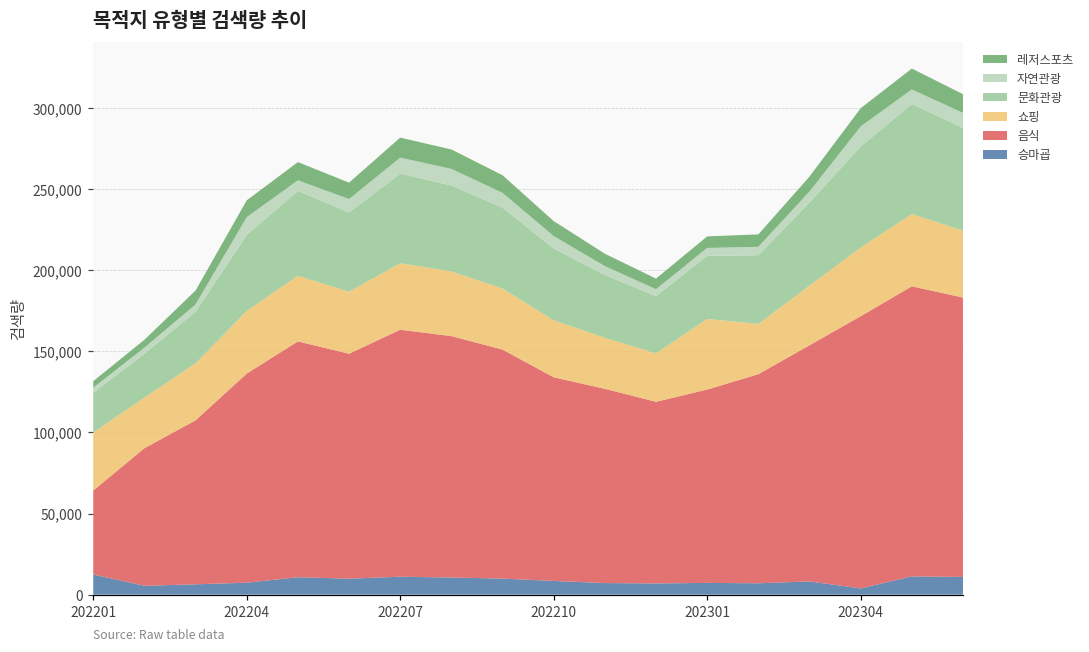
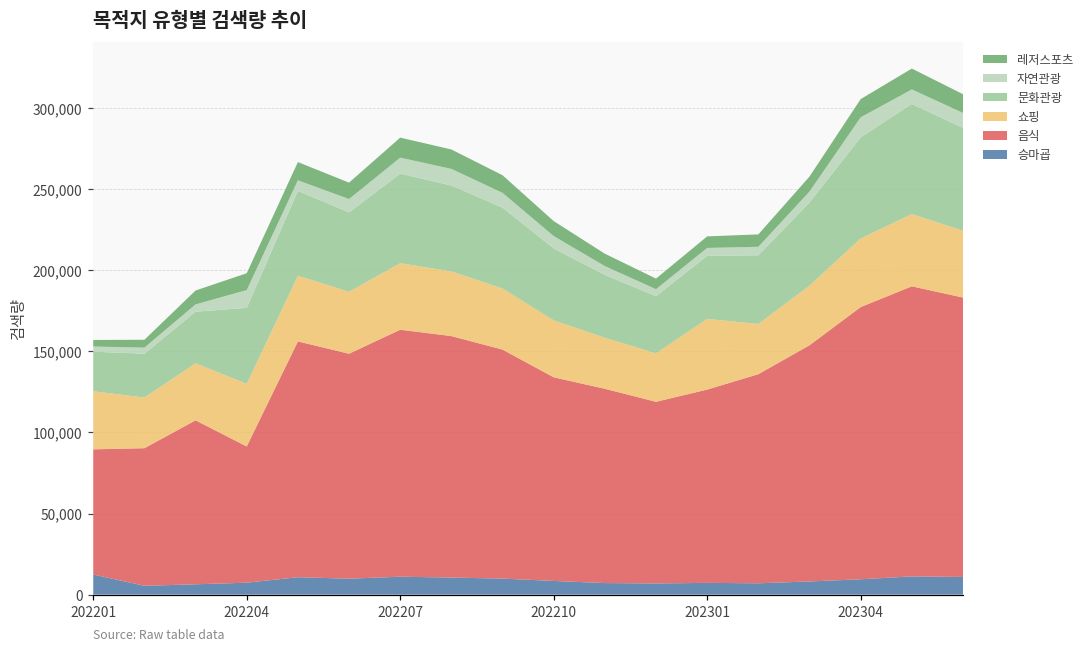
음식, 202201: 52,000 -> 77,000
음식, 202204: 129,000 -> 84,000
승마굡, 202304: 4,000 -> 9,000
